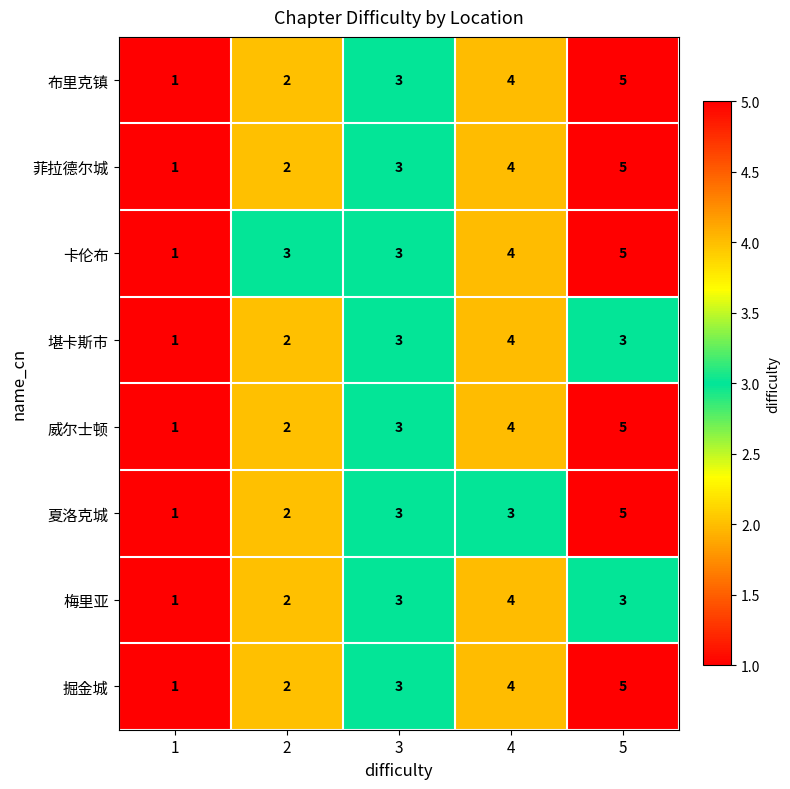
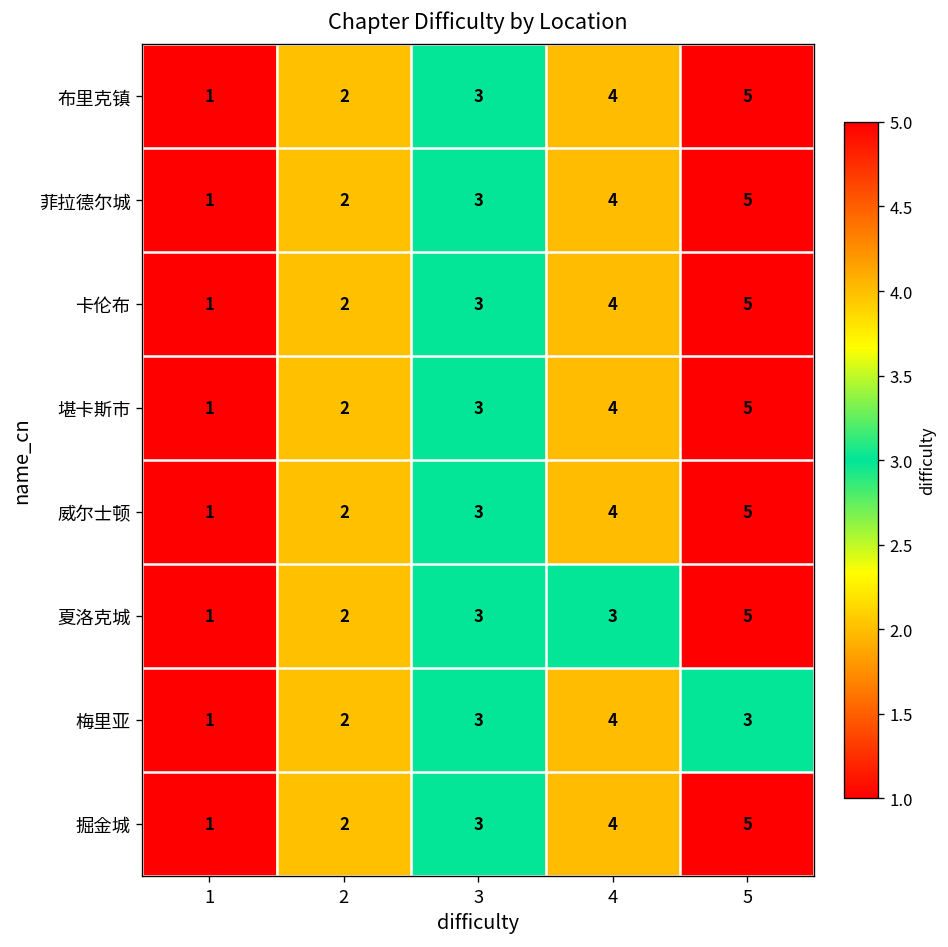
卡伦布, 2: 3 -> 2
堪卡斯市, 5: 3 -> 5
